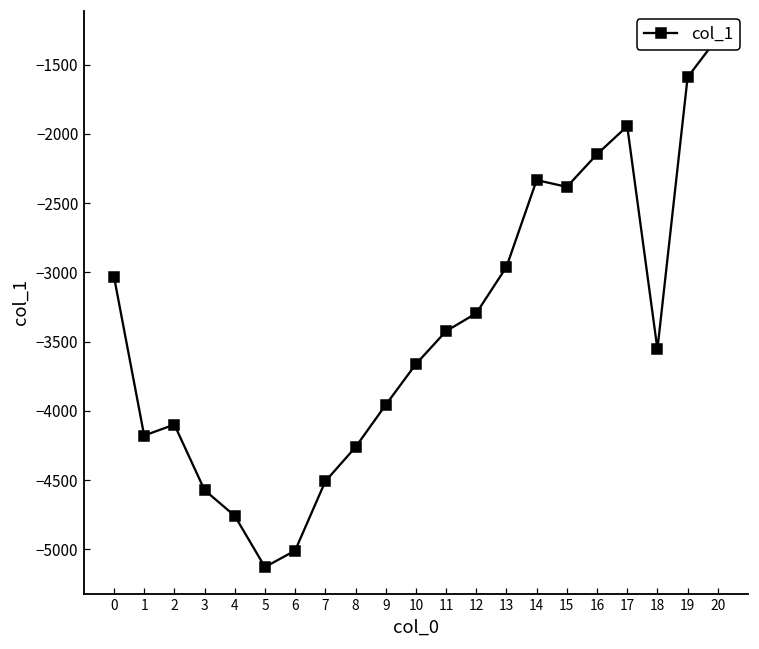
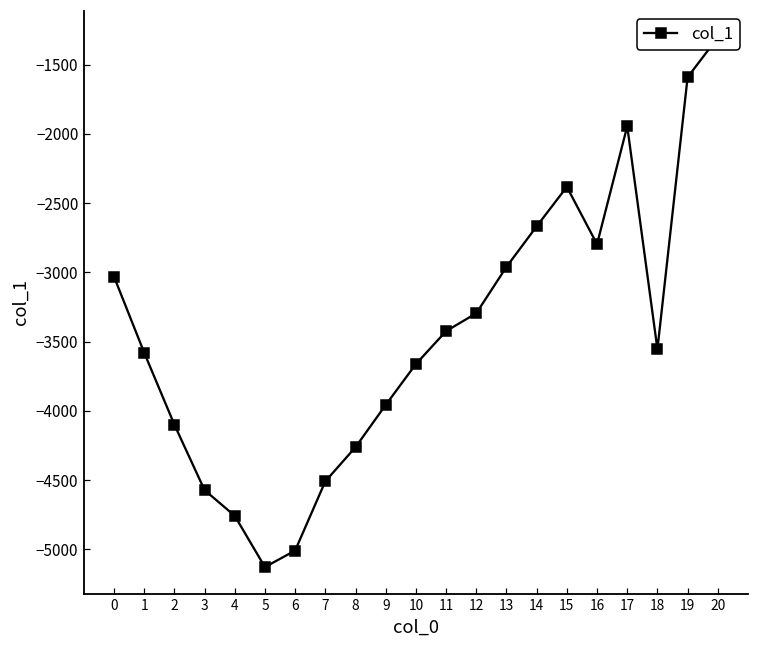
1: -4180 -> -3580
14: -2330 -> -2670
16: -2150 -> -2800
